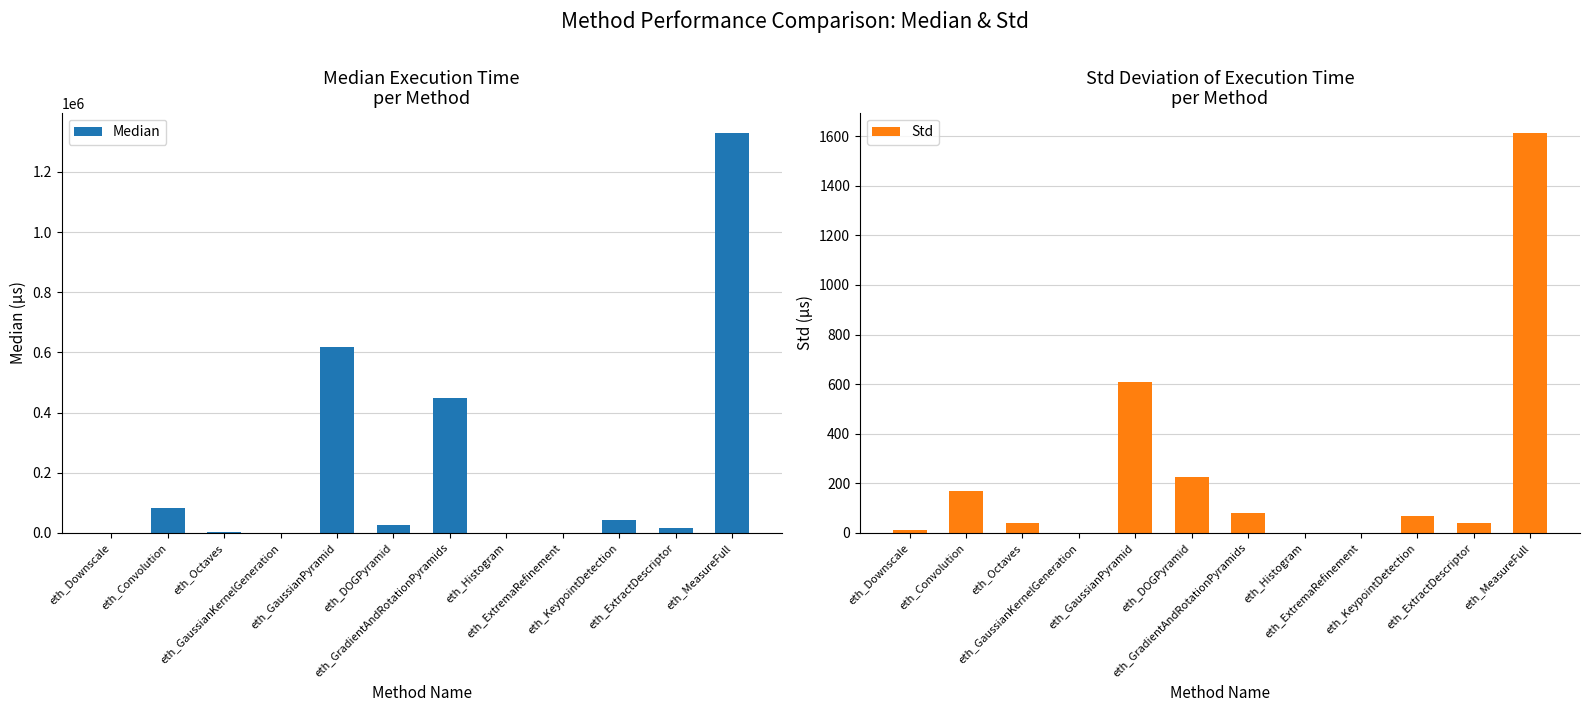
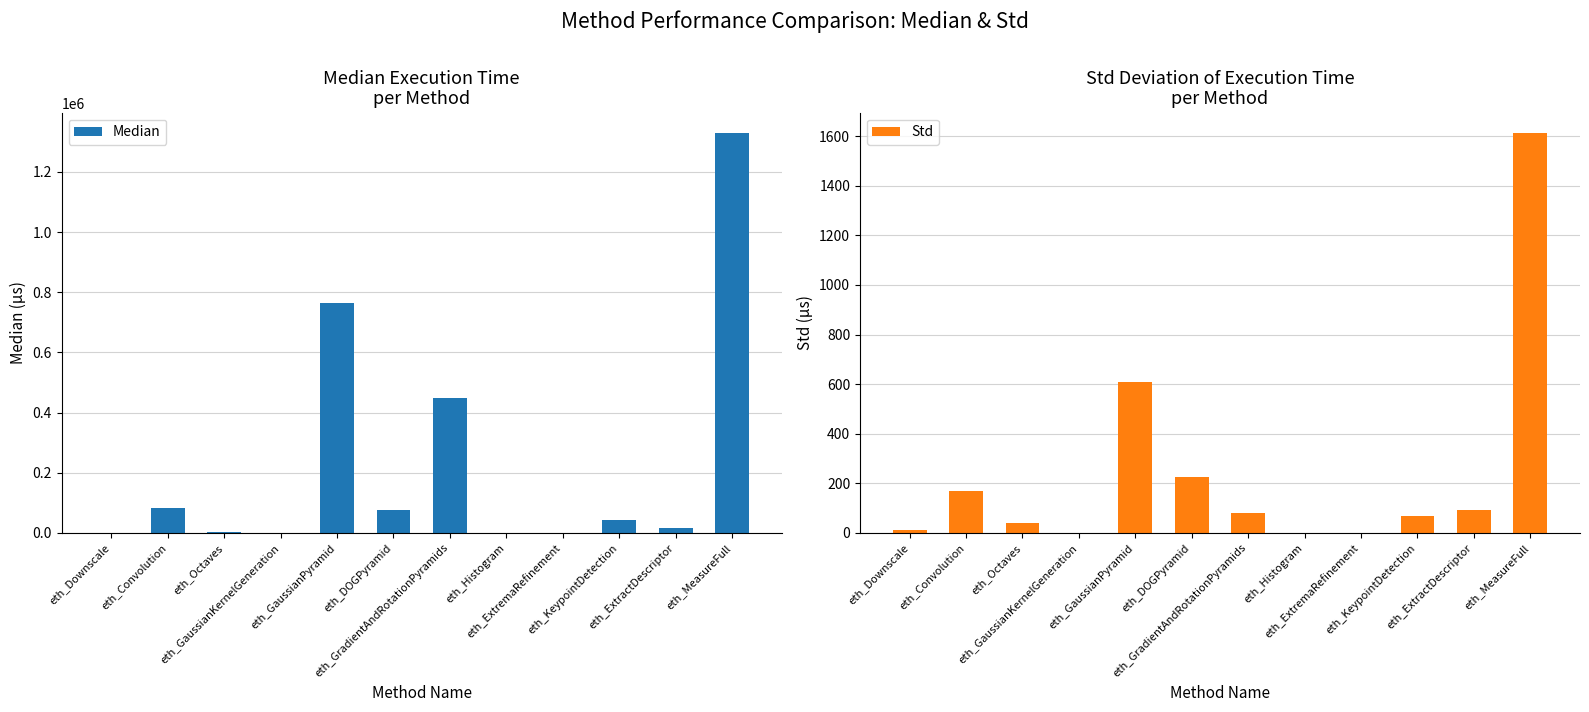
Median Execution Time per Method, eth_GaussianPyramid: 620000 -> 760000
Median Execution Time per Method, eth_DOGPyramid: 30000 -> 80000
Std Deviation of Execution Time per Method, eth_ExtractDescriptor: 40 -> 90
